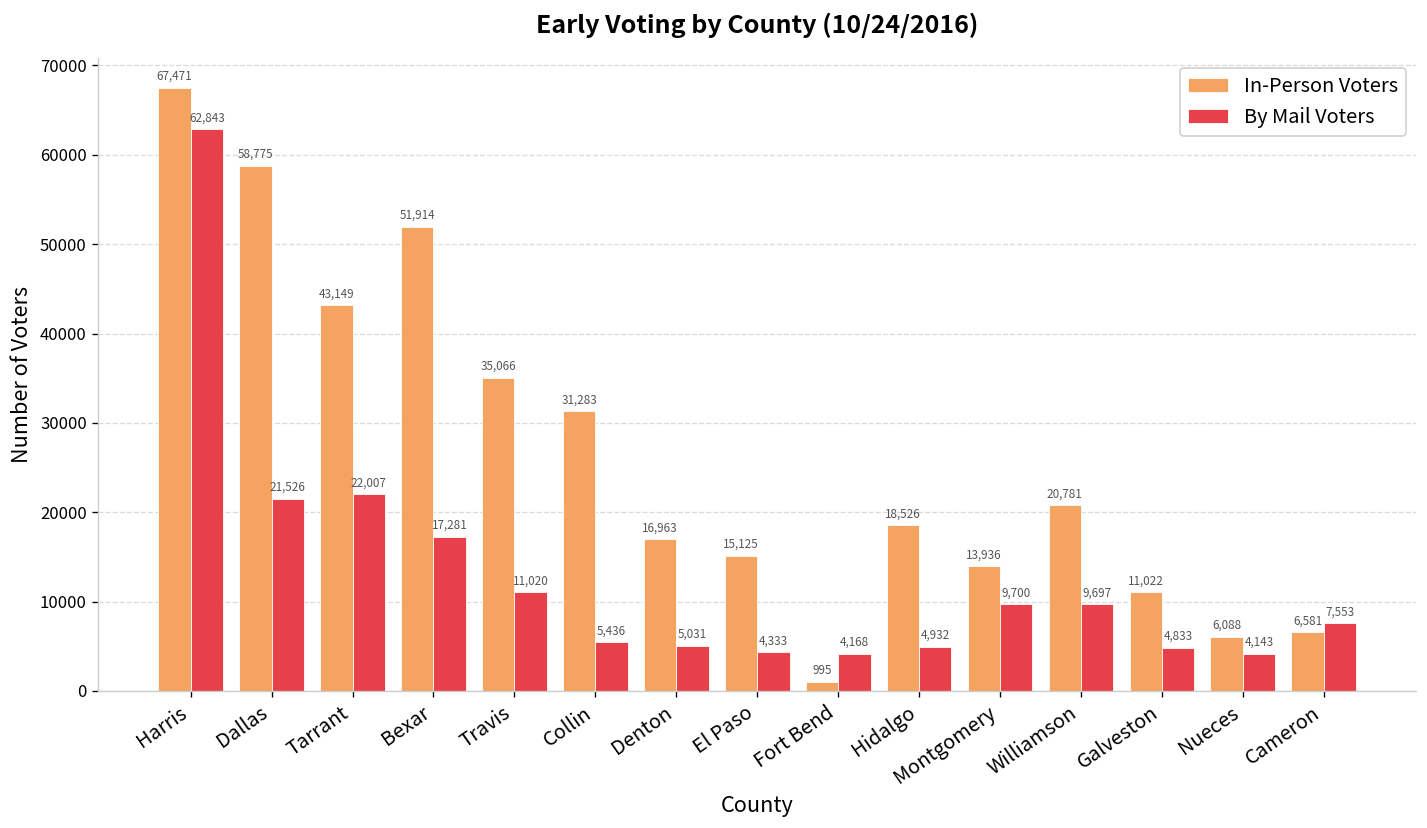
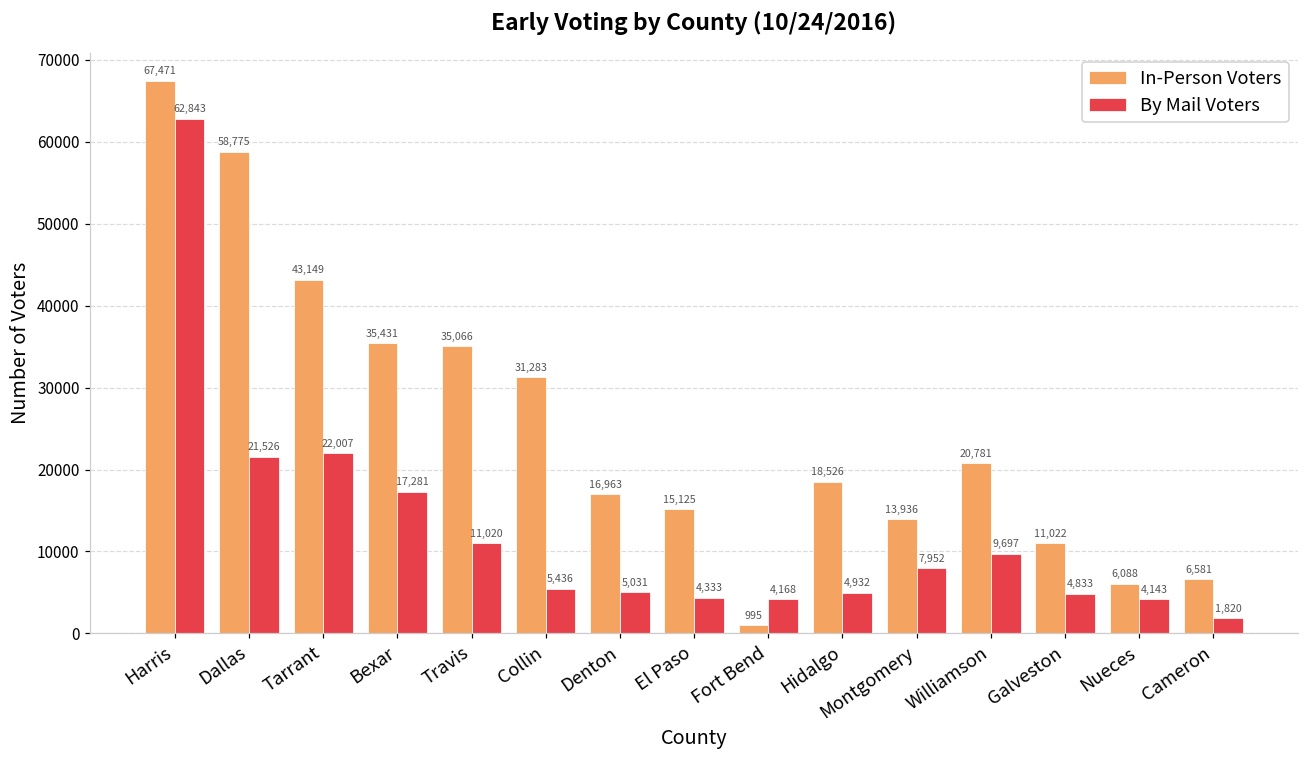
In-Person Voters, Bexar: 51,914 -> 35,431
By Mail Voters, Montgomery: 9,700 -> 7,952
By Mail Voters, Cameron: 7,553 -> 1,820
